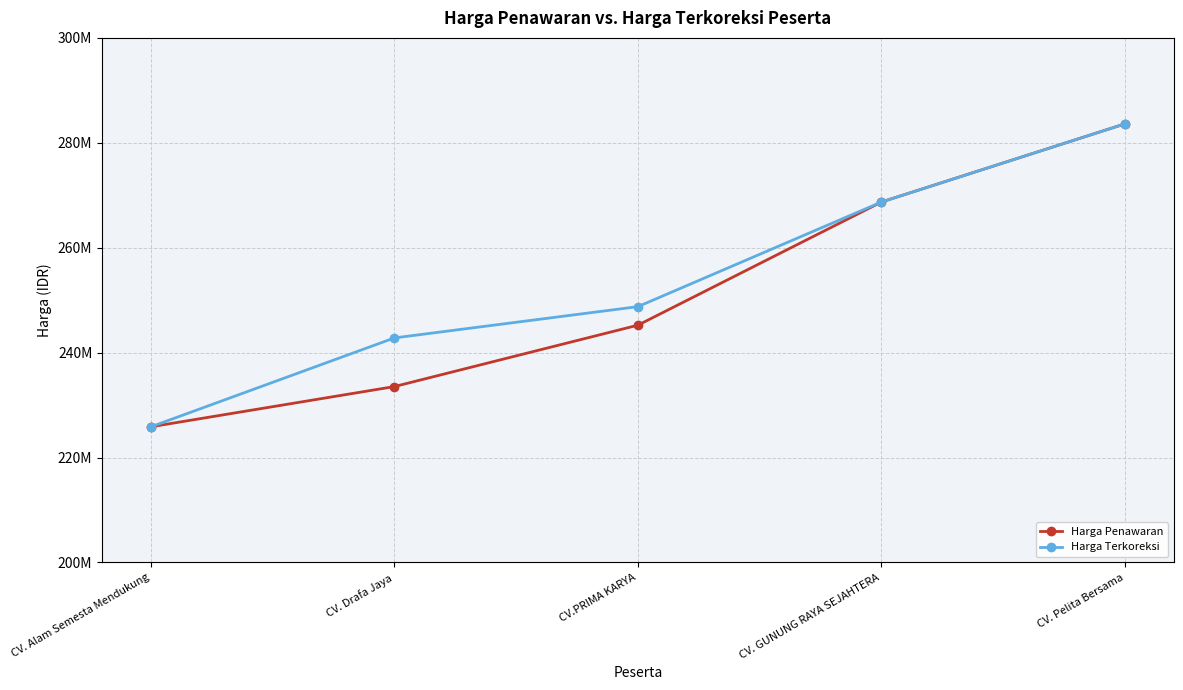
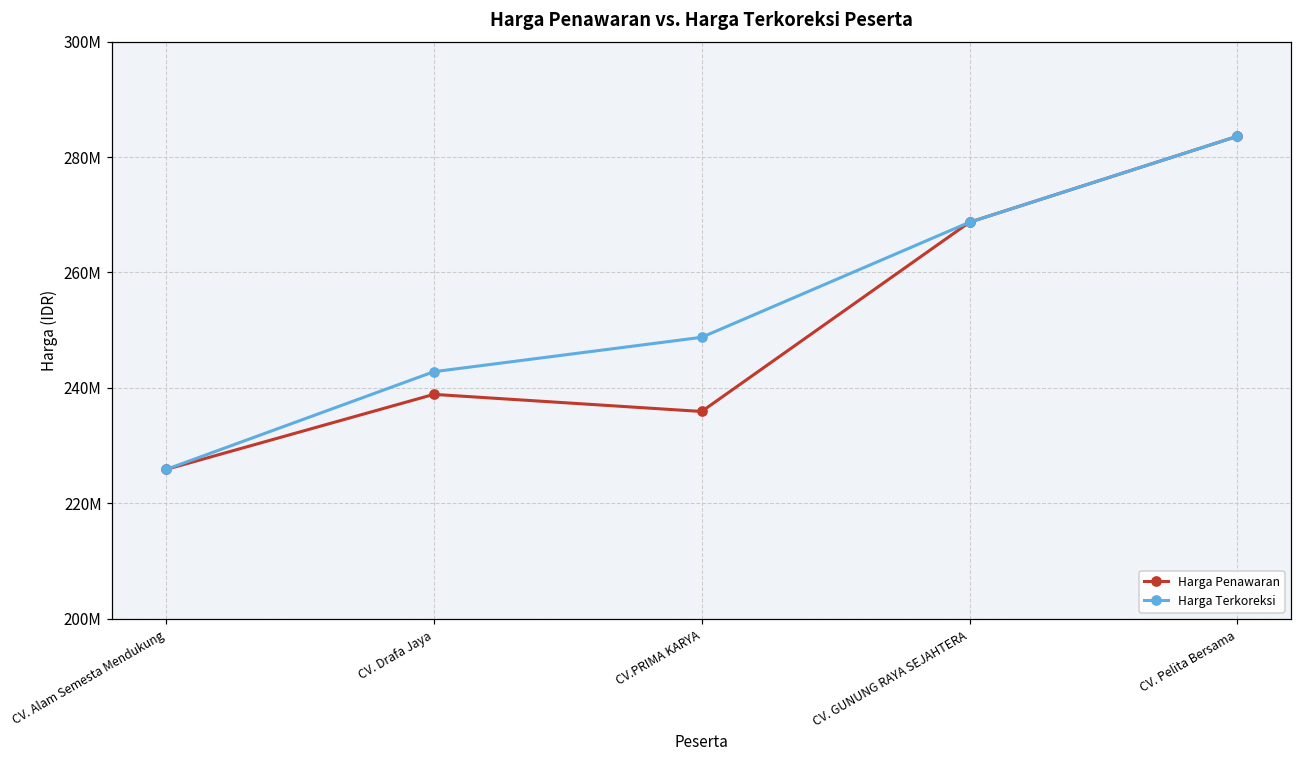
Harga Penawaran, CV. Drafa Jaya: 234000000 -> 239000000
Harga Penawaran, CV.PRIMA KARYA: 245000000 -> 236000000
